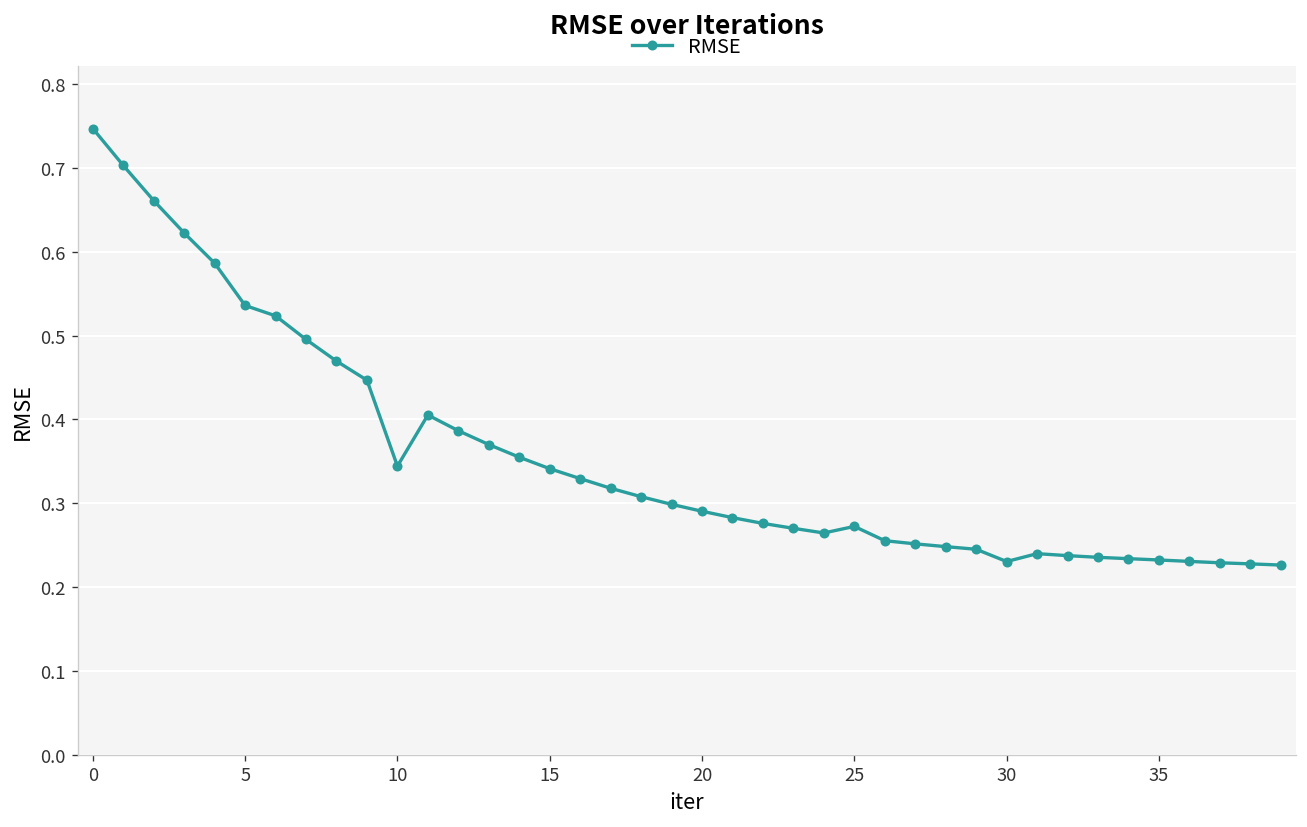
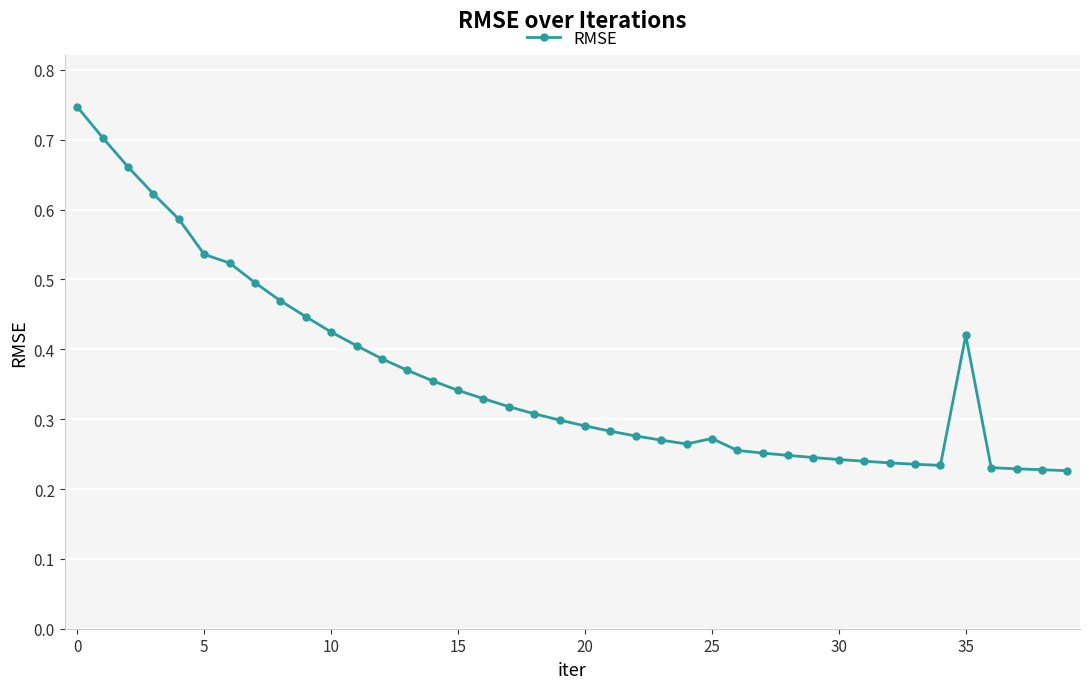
10: 0.34 -> 0.42
30: 0.23 -> 0.24
35: 0.23 -> 0.42
